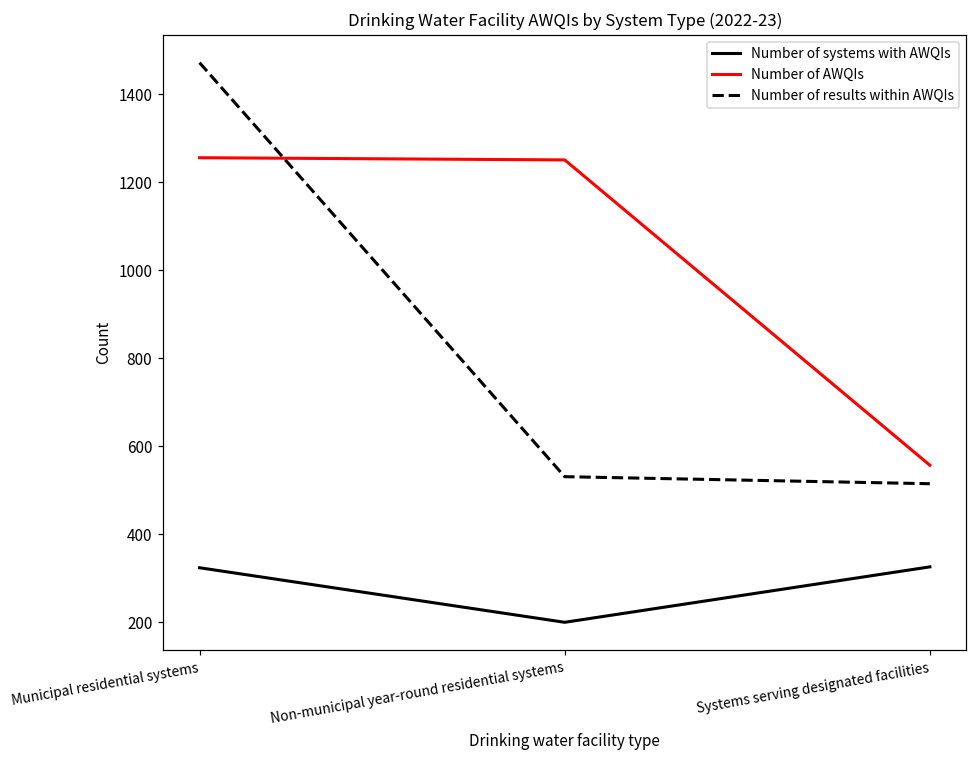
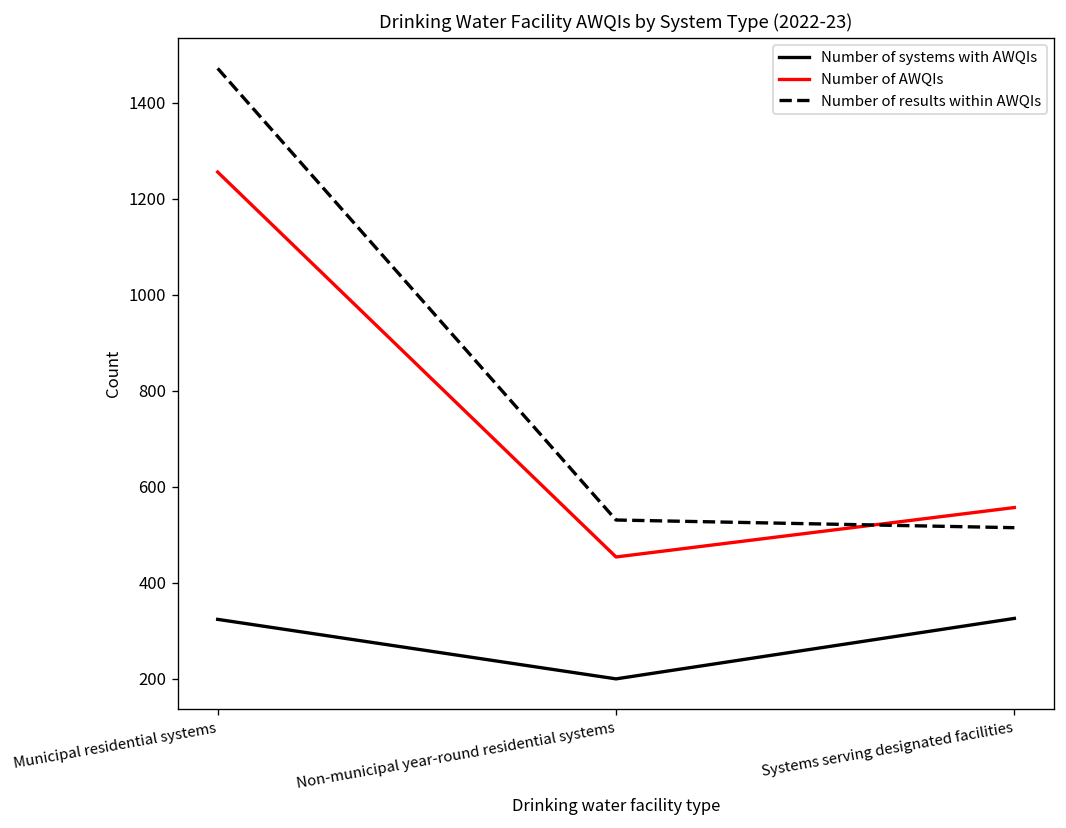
Number of AWQIs, Non-municipal year-round residential systems: 1250 -> 450
